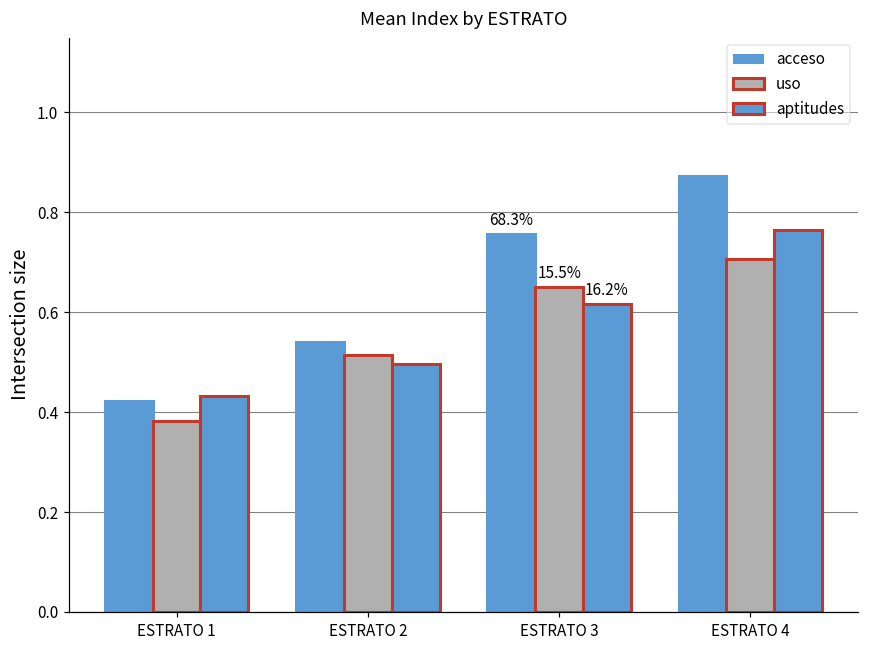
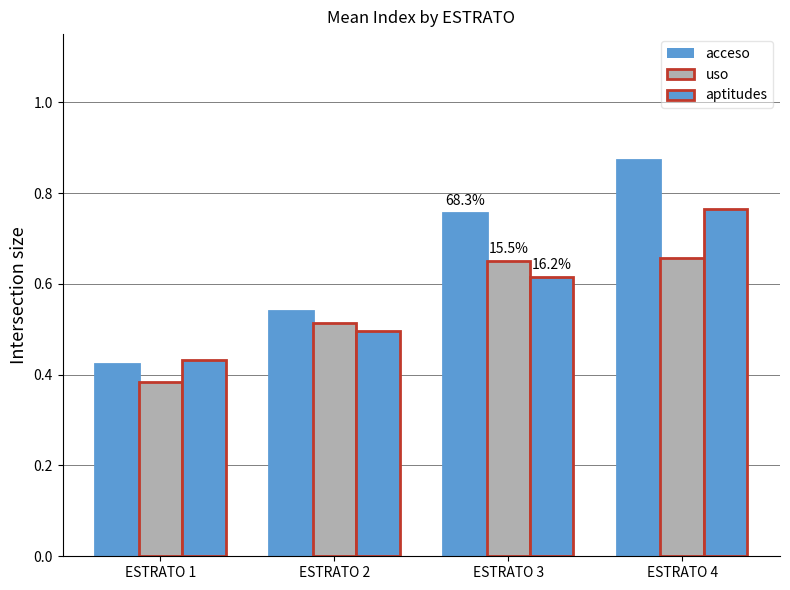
uso, ESTRATO 4: 0.71 -> 0.66
